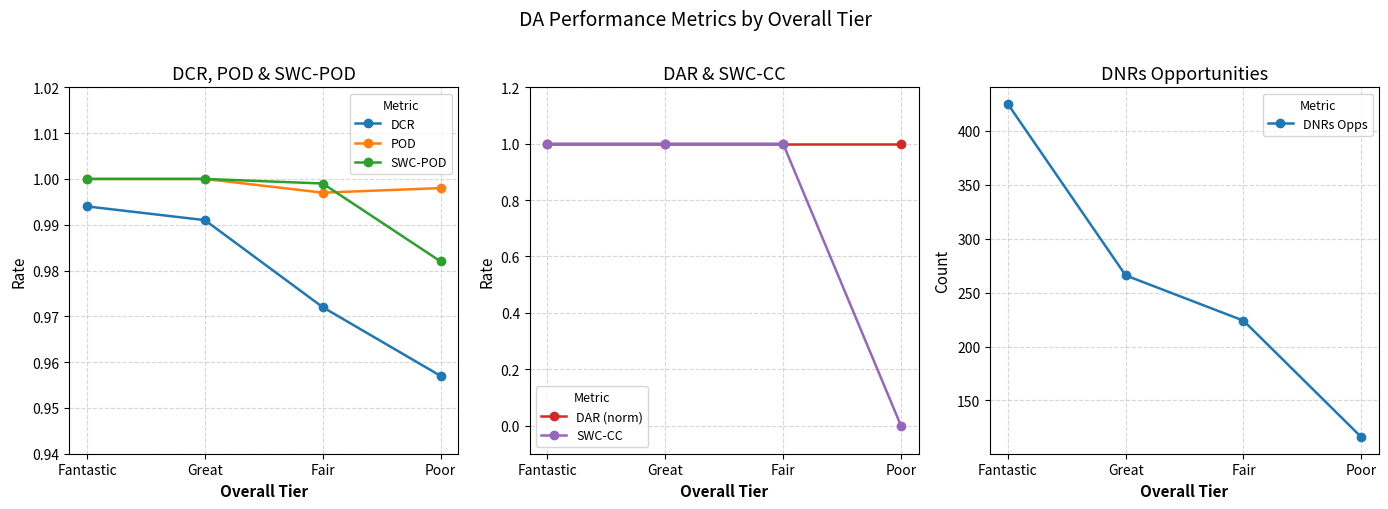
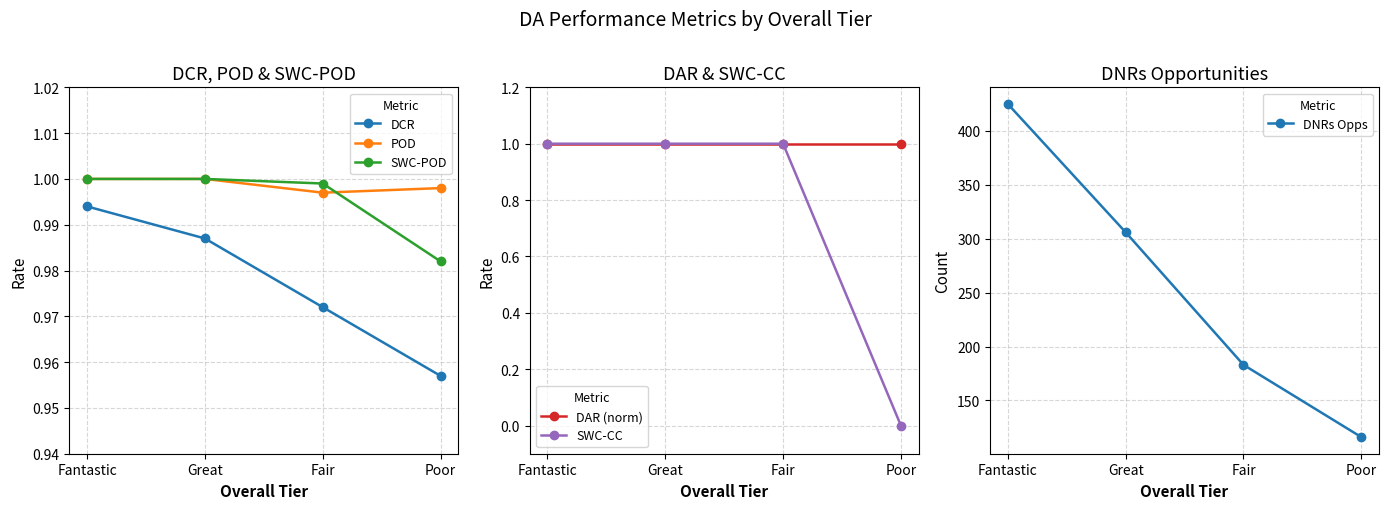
DCR, POD & SWC-POD, DCR, Great: 0.991 -> 0.987
DNRs Opportunities, Great: 266 -> 306
DNRs Opportunities, Fair: 224 -> 183
